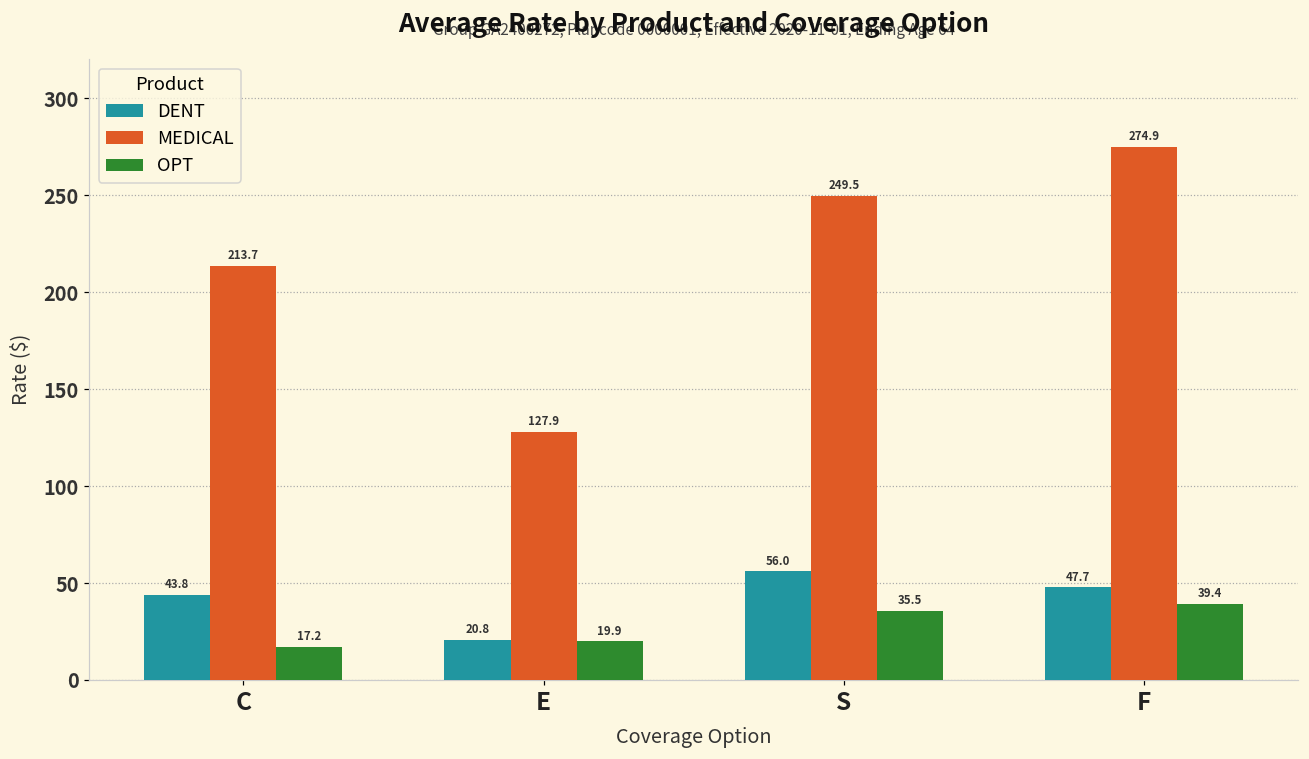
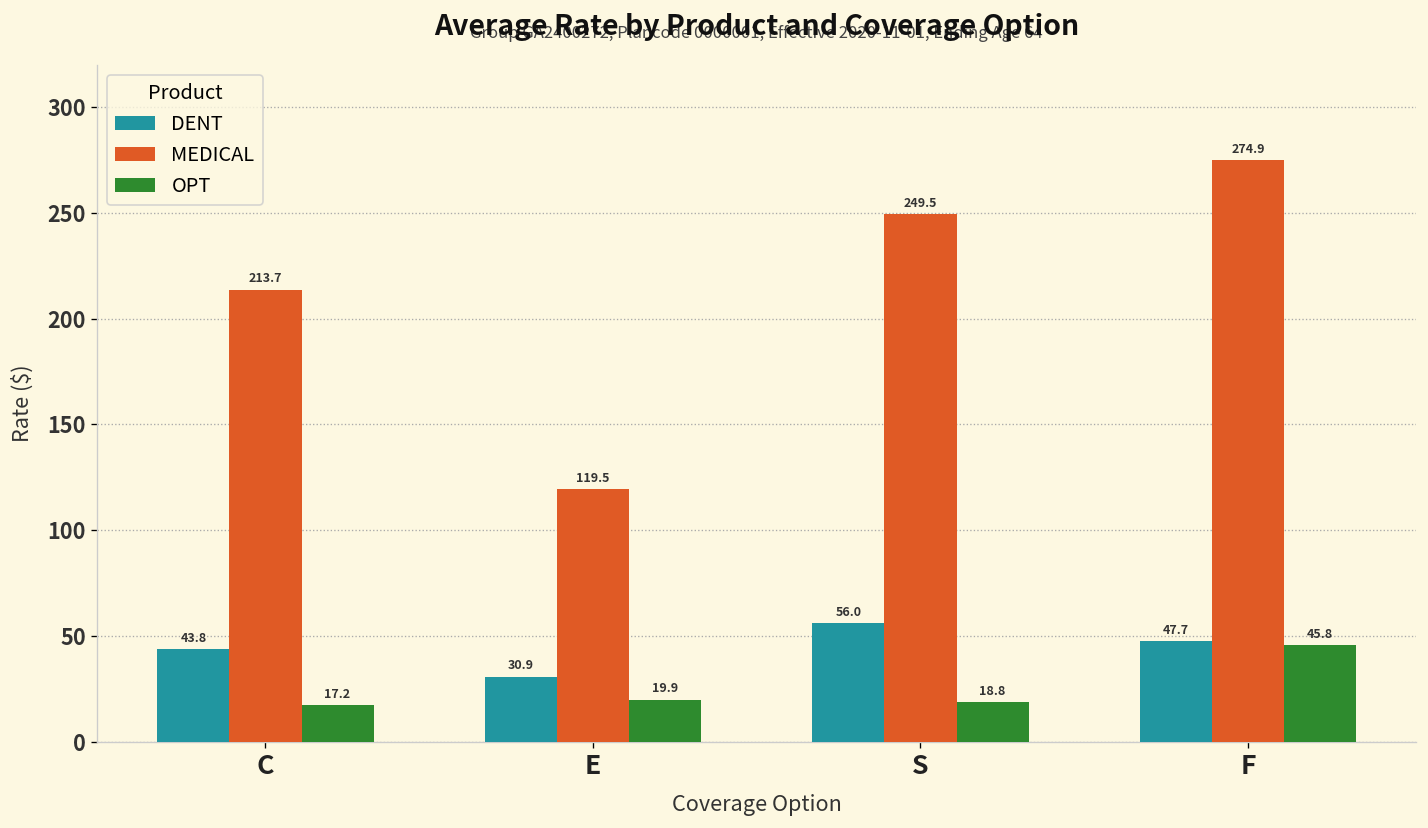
DENT, E: 20.8 -> 30.9
MEDICAL, E: 127.9 -> 119.5
OPT, S: 35.5 -> 18.8
OPT, F: 39.4 -> 45.8
